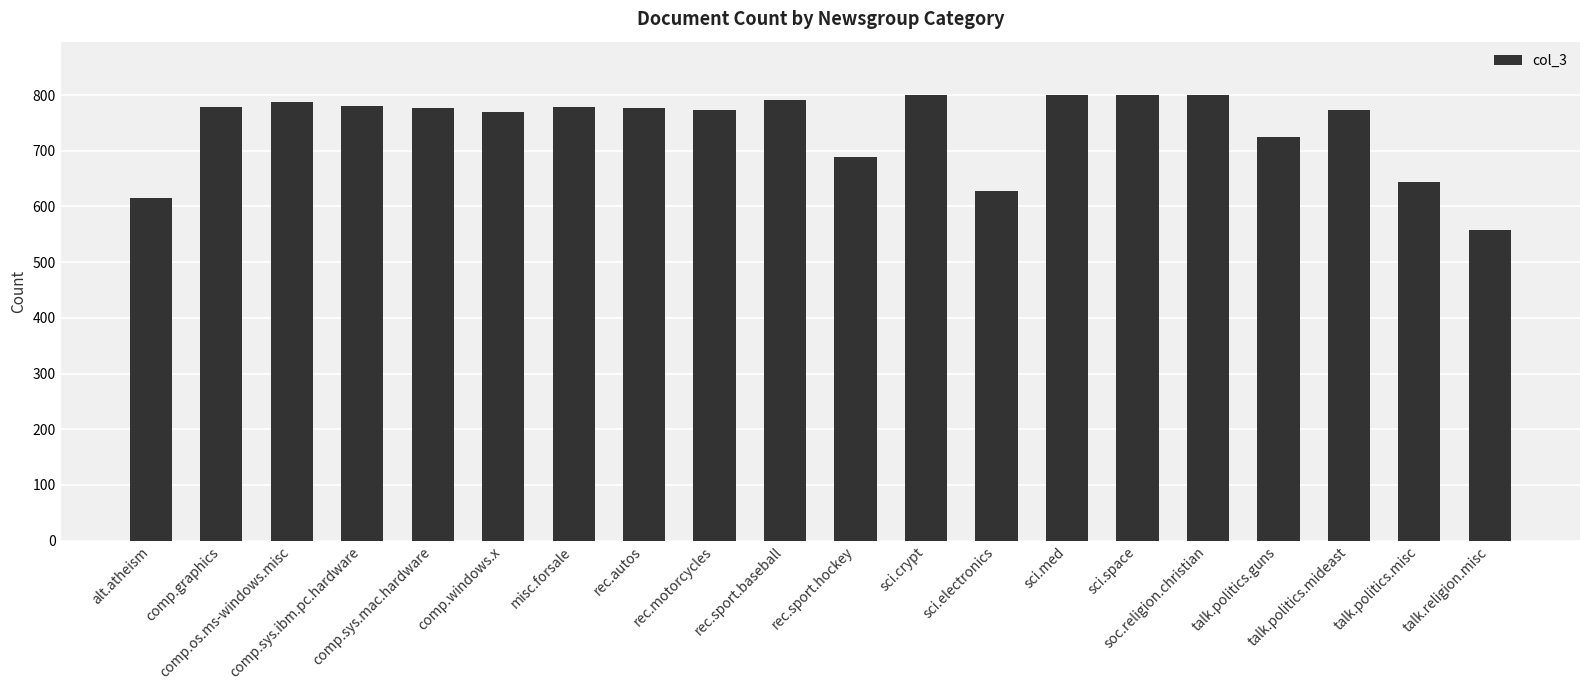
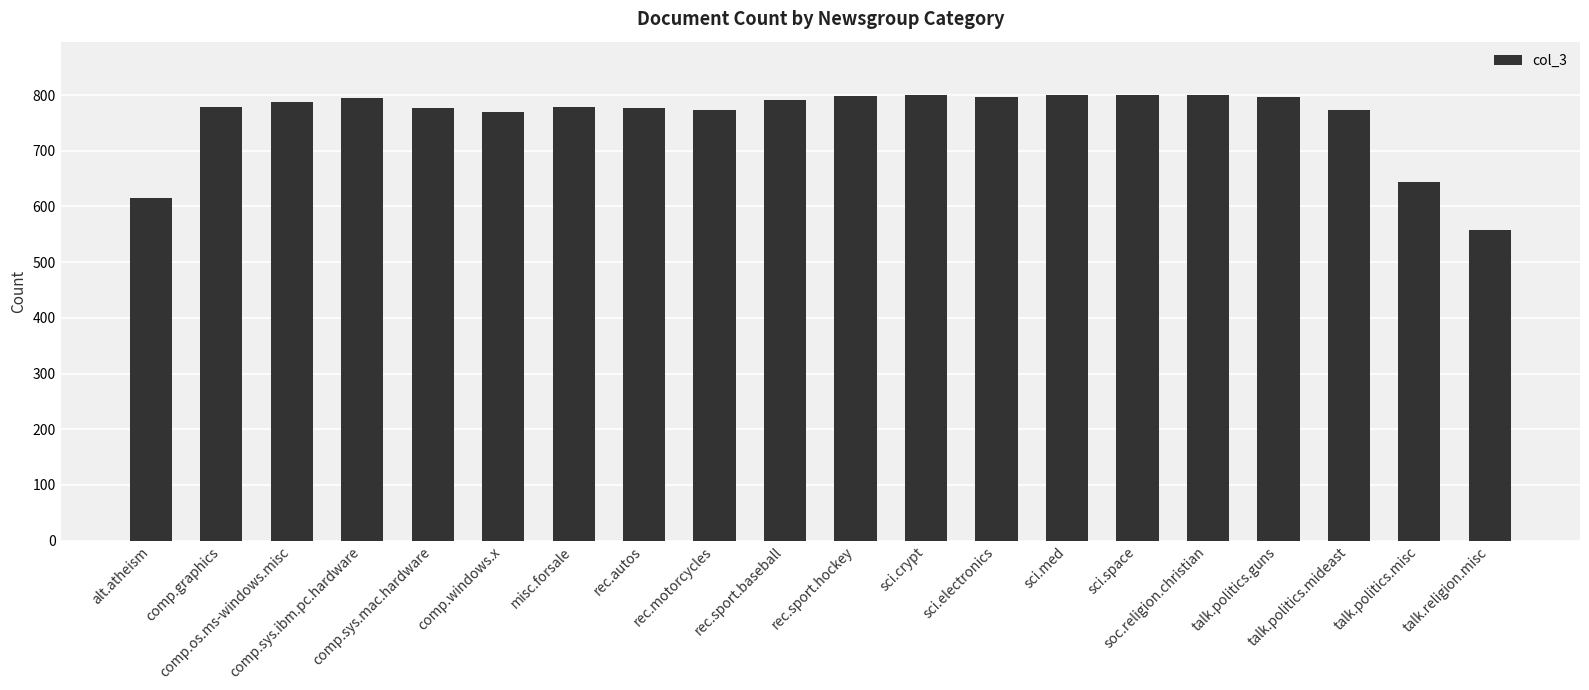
comp.sys.ibm.pc.hardware: 780 -> 800
rec.sport.hockey: 690 -> 800
sci.electronics: 630 -> 800
talk.politics.guns: 730 -> 800
